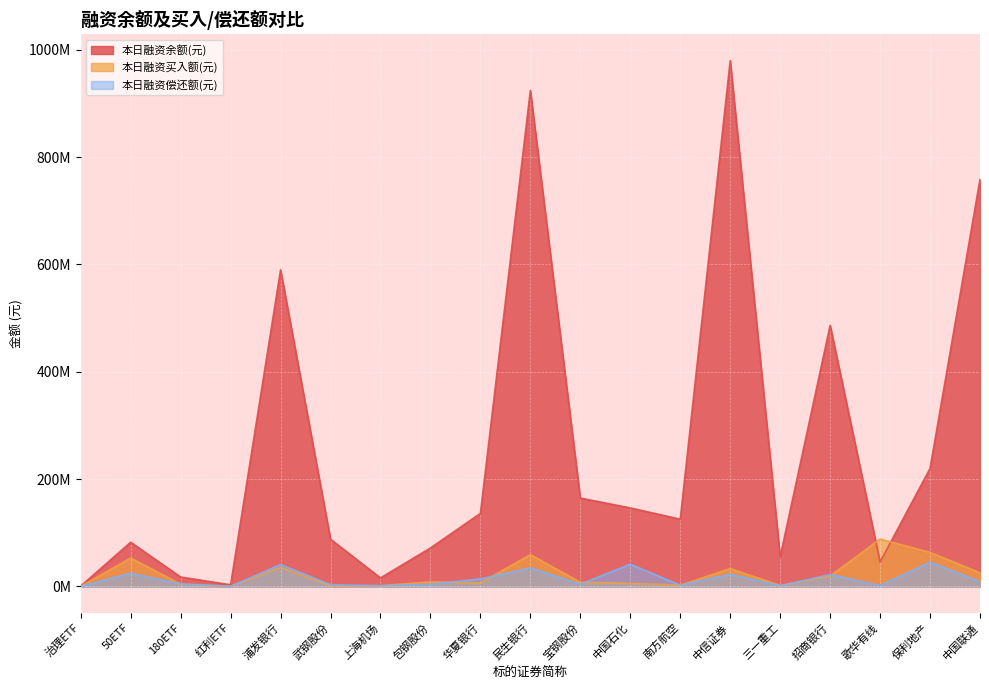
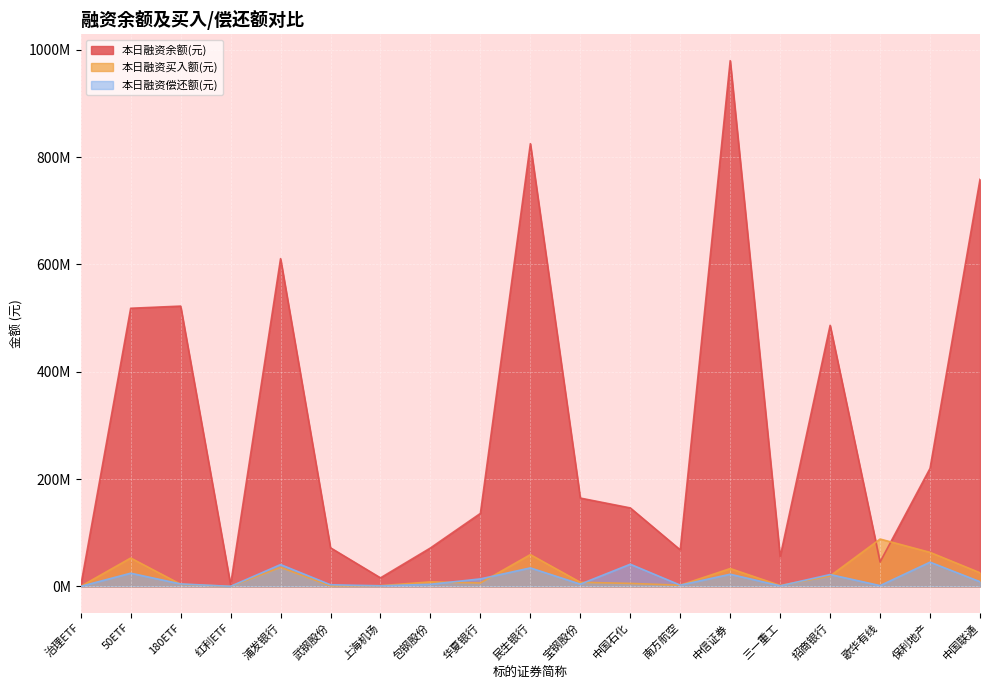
本日融资余额(元), 50ETF: 80000000 -> 520000000
本日融资余额(元), 180ETF: 20000000 -> 520000000
本日融资余额(元), 浦发银行: 590000000 -> 610000000
本日融资余额(元), 武钢股份: 90000000 -> 70000000
本日融资余额(元), 民生银行: 920000000 -> 820000000
本日融资余额(元), 南方航空: 130000000 -> 70000000
